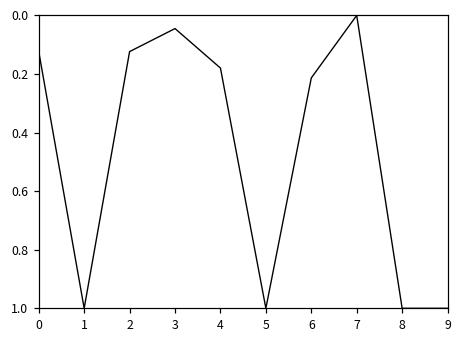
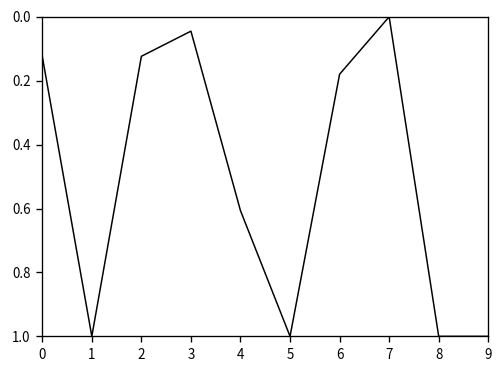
4: 0.18 -> 0.61
6: 0.21 -> 0.18
